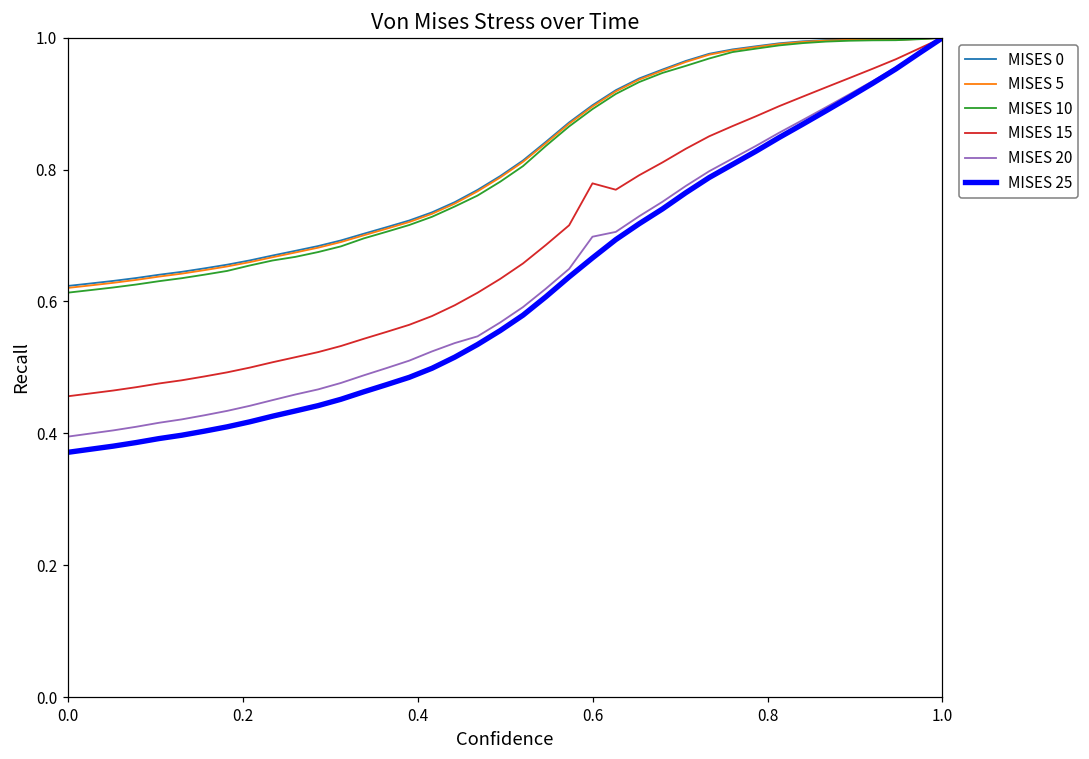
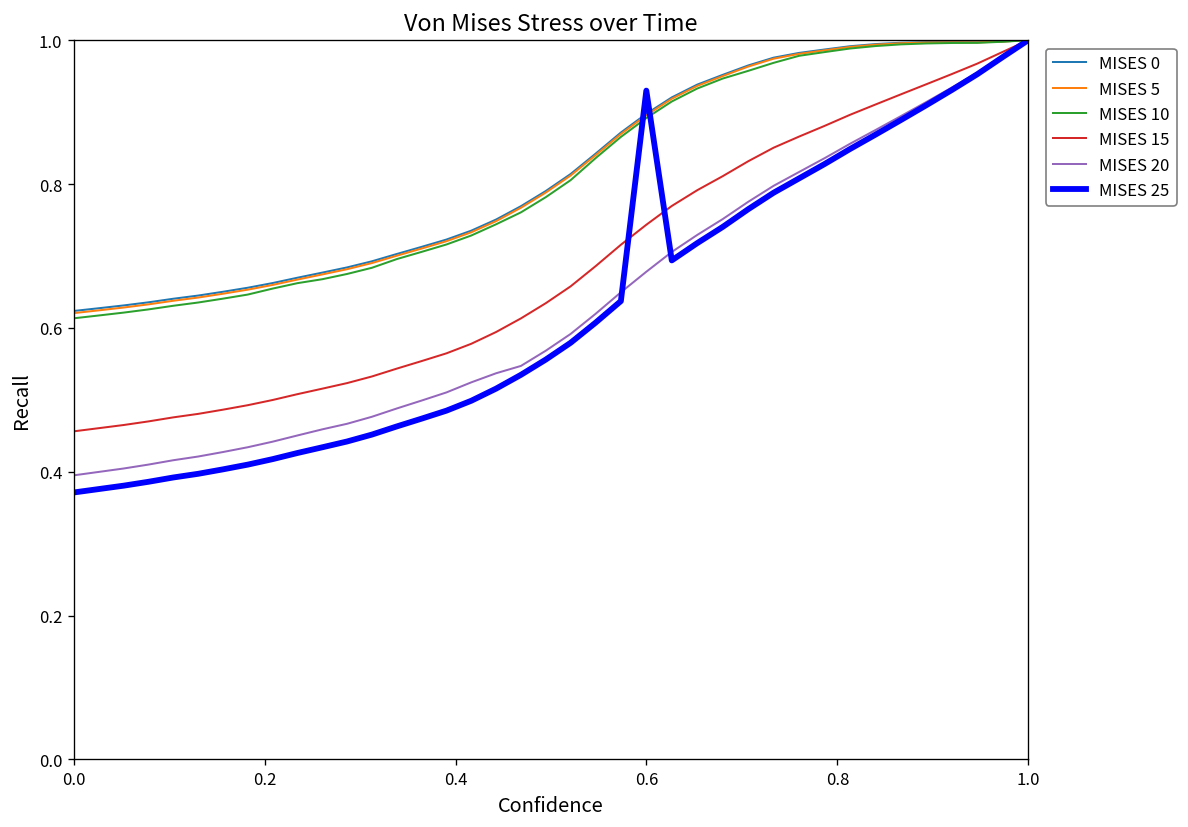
MISES 15, 0.6: 0.78 -> 0.74
MISES 20, 0.6: 0.70 -> 0.68
MISES 25, 0.6: 0.67 -> 0.93
